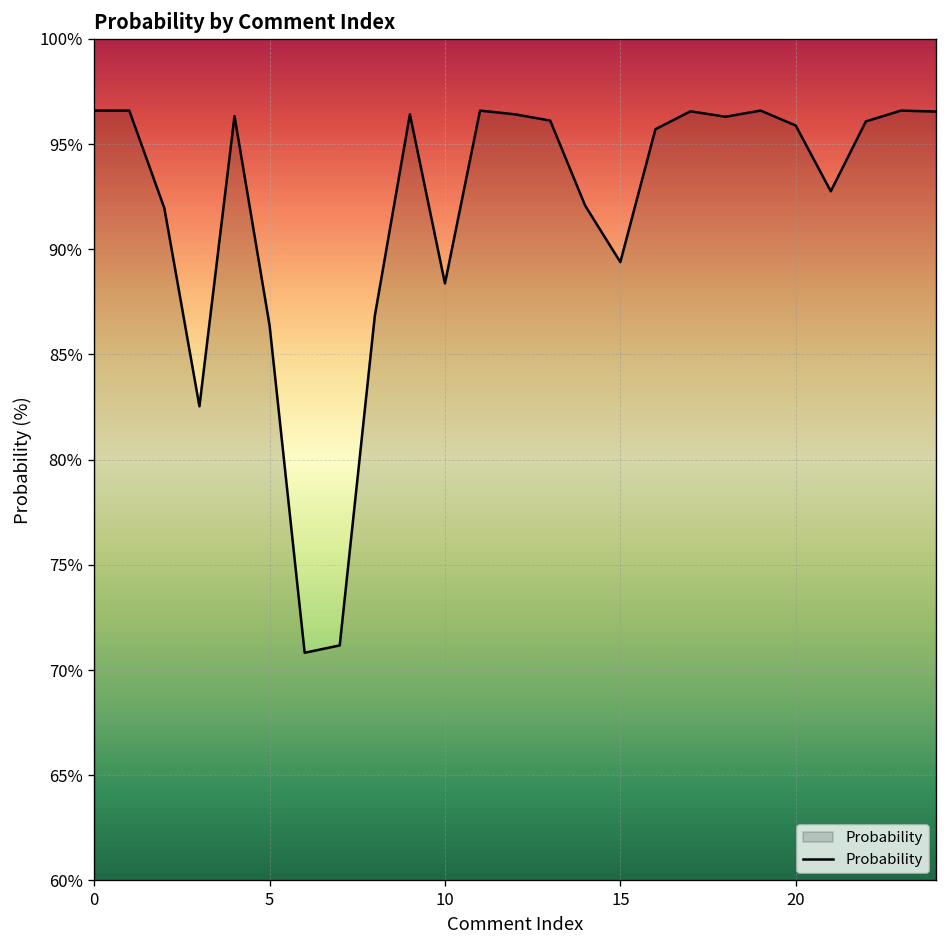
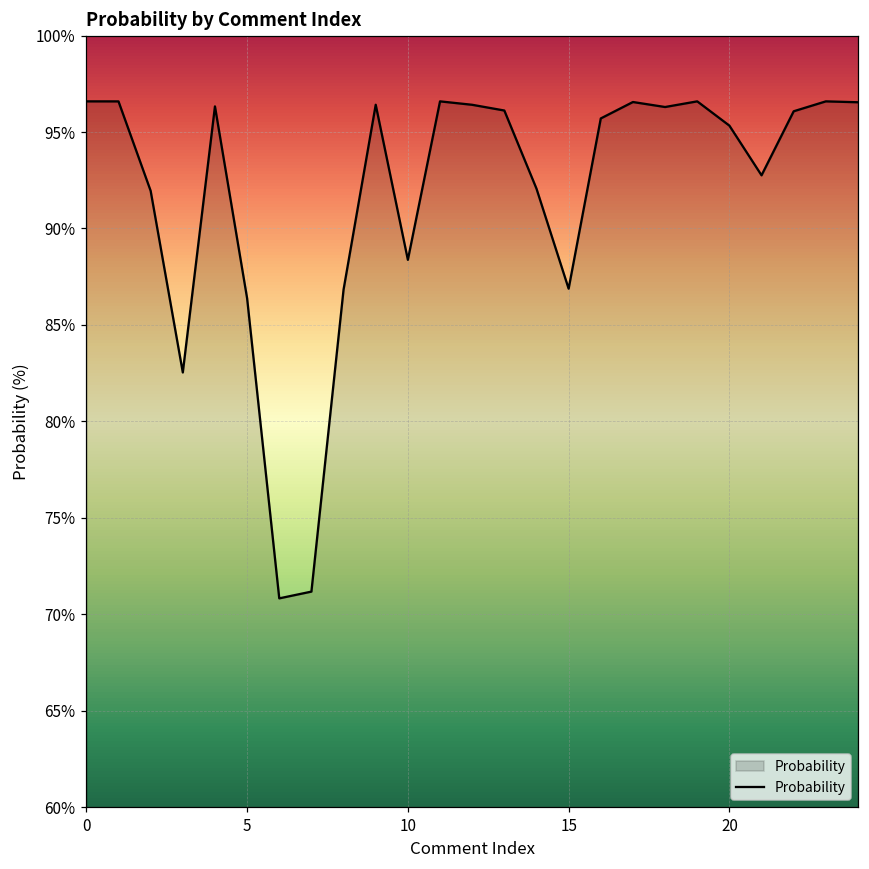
15: 89.4% -> 86.9%
20: 95.9% -> 95.3%
